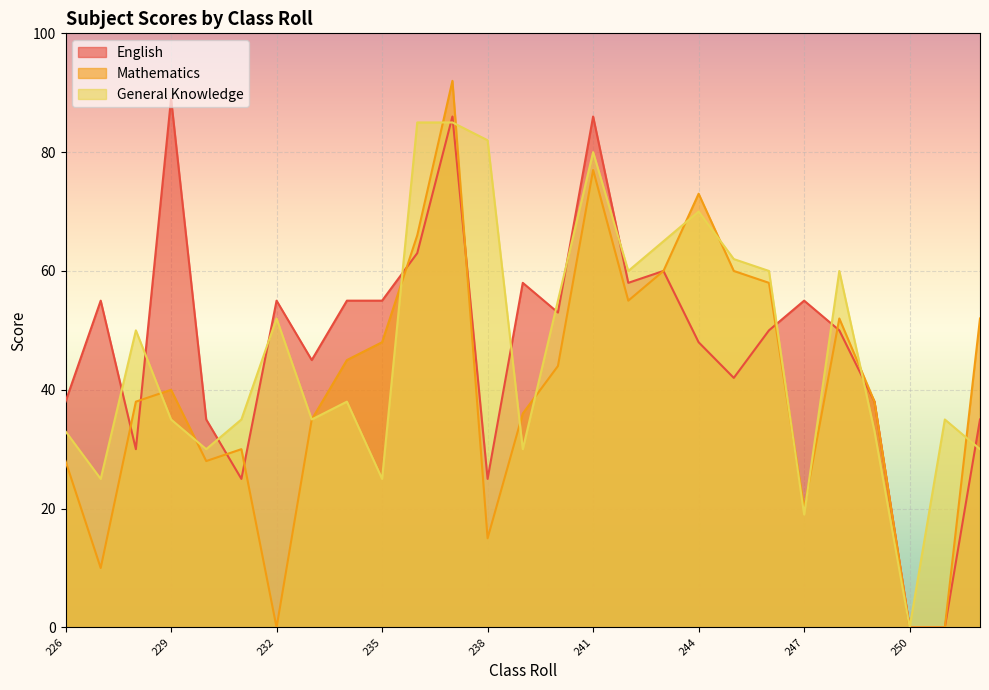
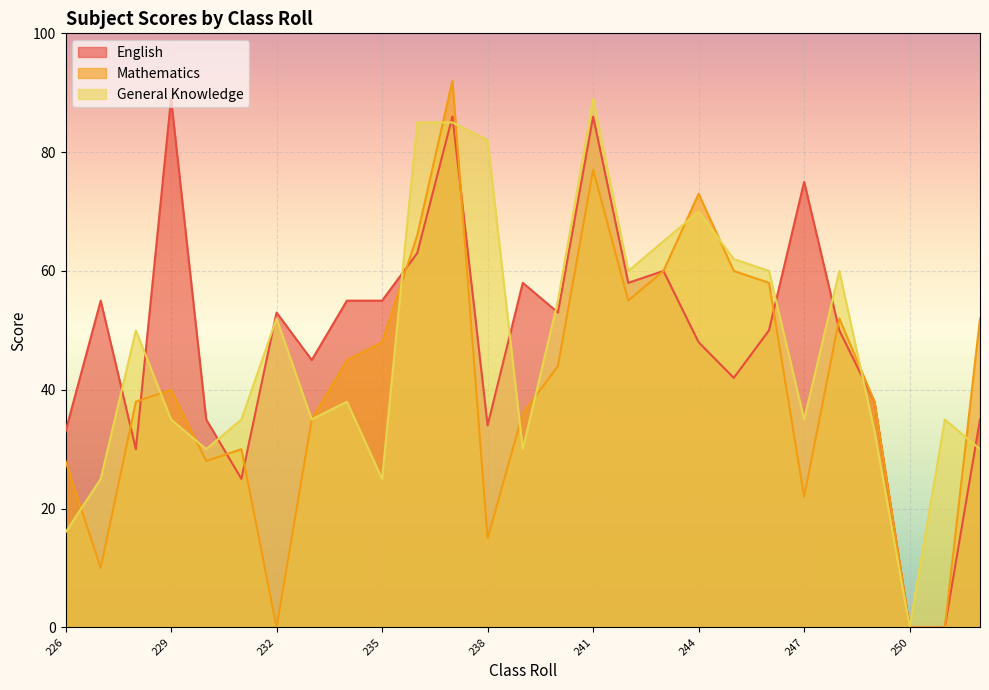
English, 226: 38 -> 33
General Knowledge, 226: 33 -> 16
English, 232: 55 -> 53
English, 238: 25 -> 34
General Knowledge, 241: 80 -> 89
English, 247: 55 -> 75
Mathematics, 247: 20 -> 22
General Knowledge, 247: 19 -> 35
